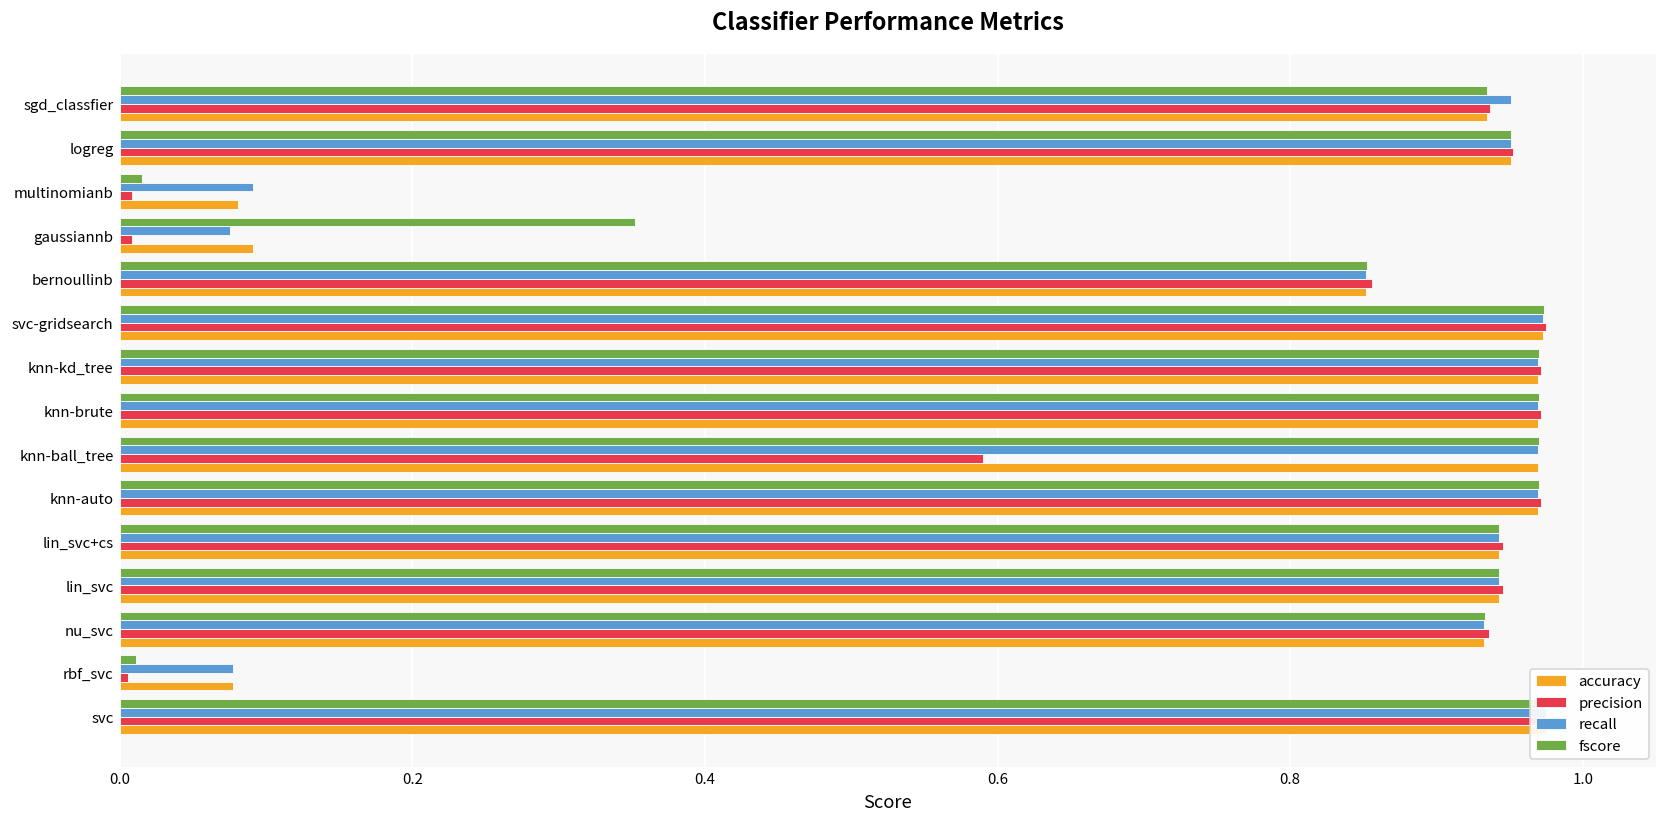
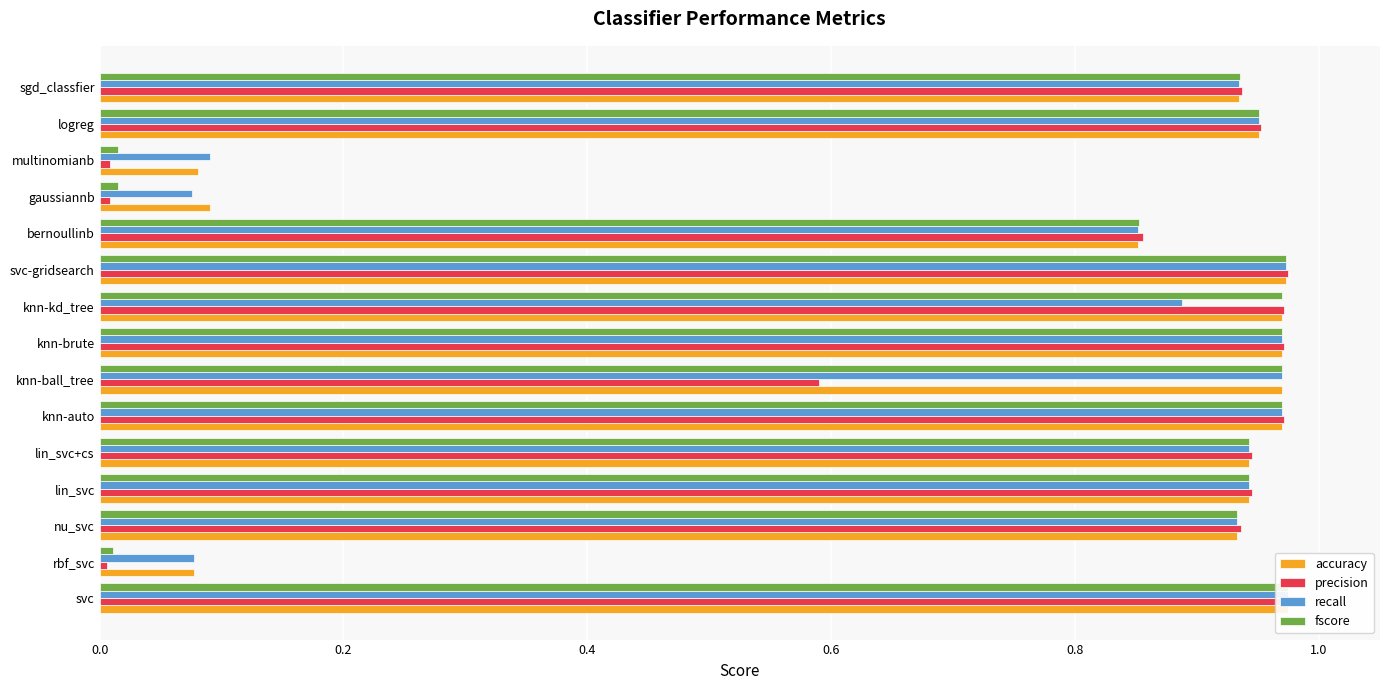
recall, sgd_classfier: 0.951 -> 0.934
fscore, gaussiannb: 0.352 -> 0.015
recall, knn-kd_tree: 0.970 -> 0.888
